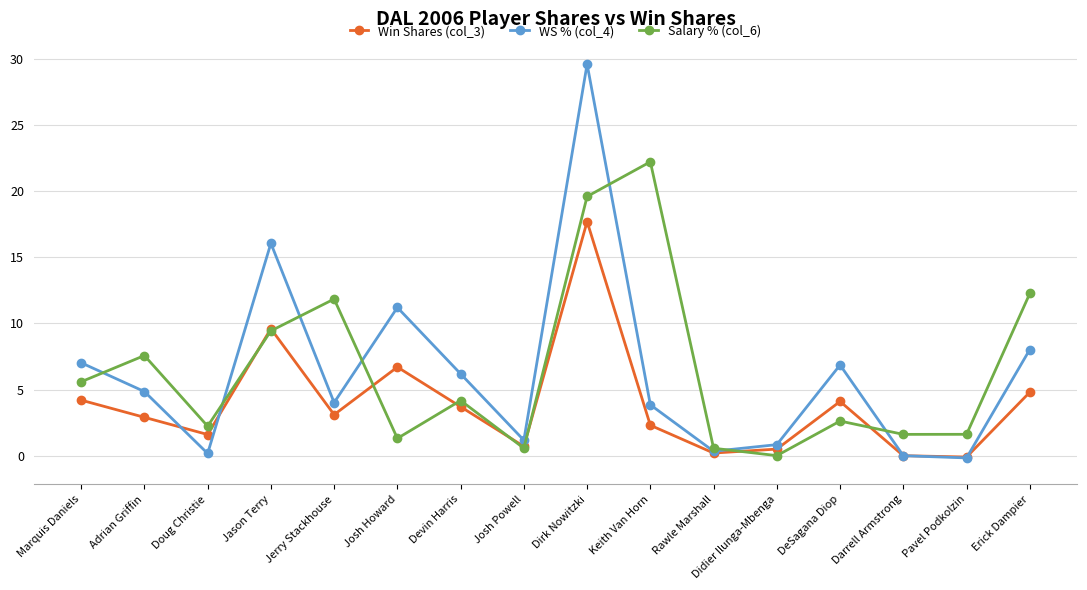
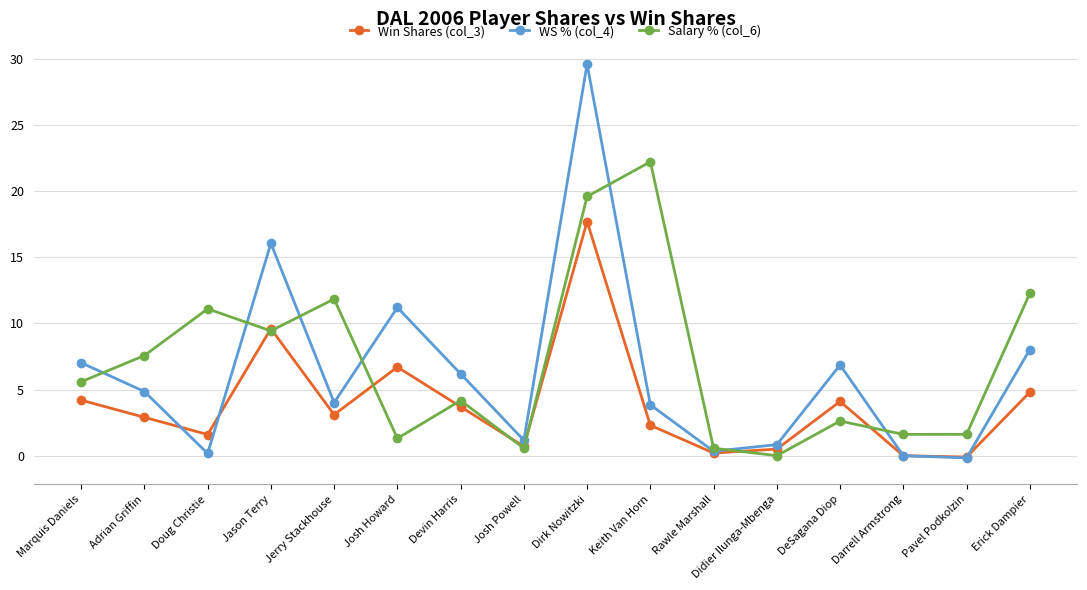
Salary % (col_6), Doug Christie: 2.2 -> 11.1
